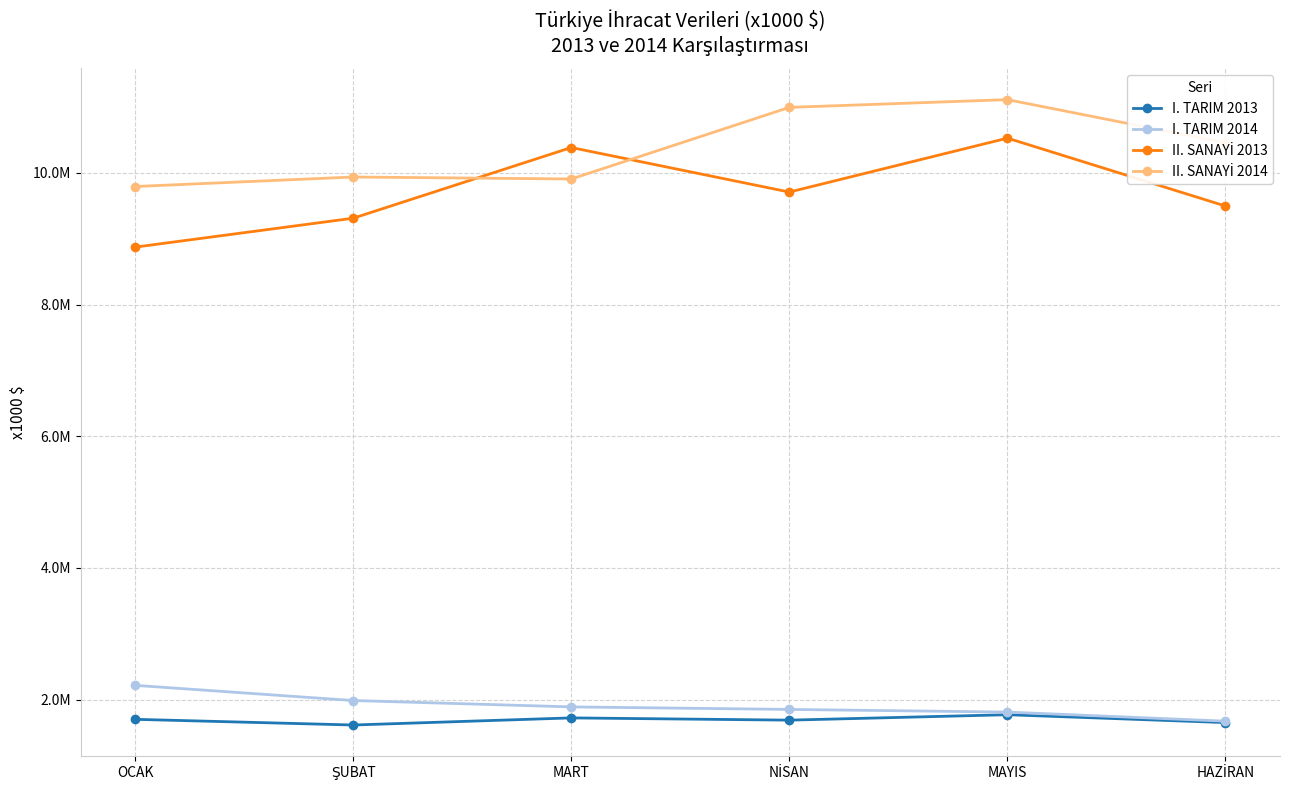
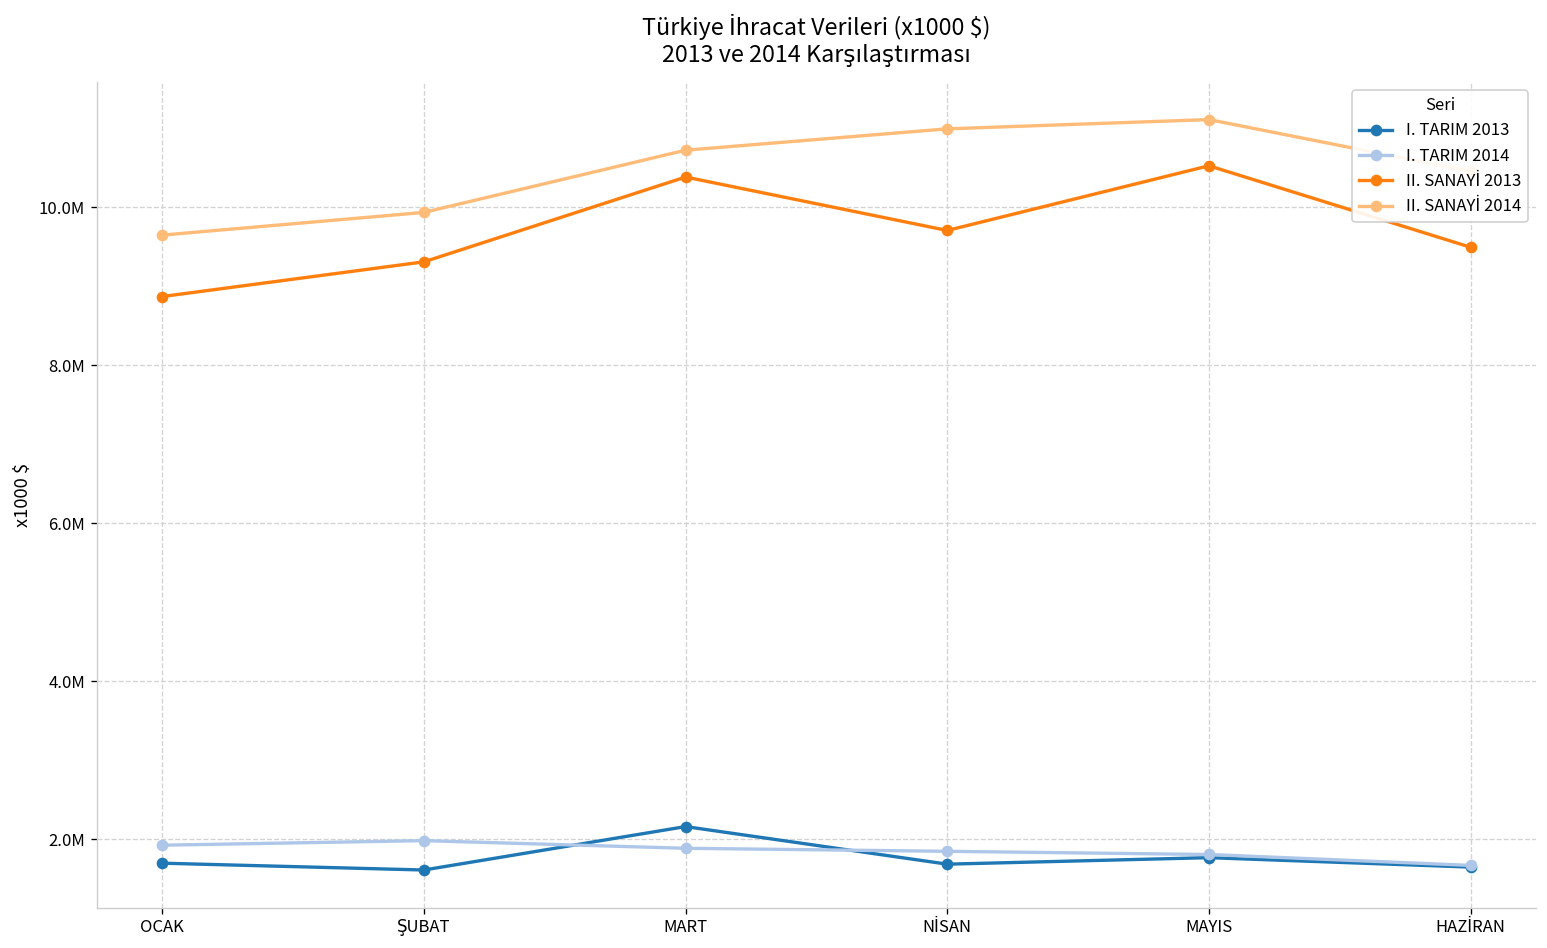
I. TARIM 2014, OCAK: 2200000 -> 1900000
II. SANAYİ 2014, OCAK: 9800000 -> 9600000
I. TARIM 2013, MART: 1700000 -> 2200000
II. SANAYİ 2014, MART: 9900000 -> 10700000
